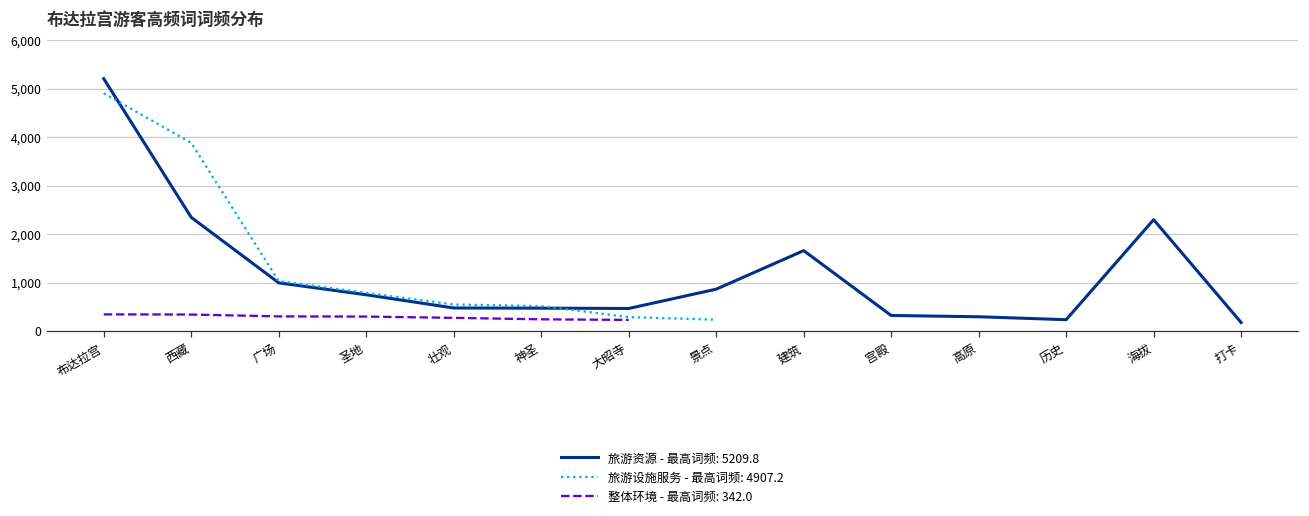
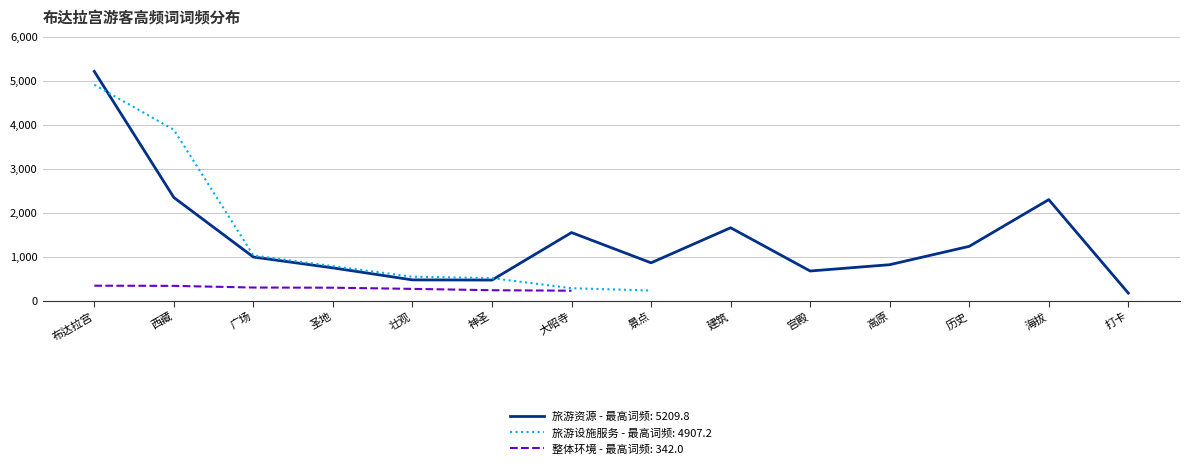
旅游资源 - 最高词频: 5209.8, 大昭寺: 500 -> 1,500
旅游资源 - 最高词频: 5209.8, 宫殿: 300 -> 700
旅游资源 - 最高词频: 5209.8, 高原: 300 -> 800
旅游资源 - 最高词频: 5209.8, 历史: 200 -> 1,200
